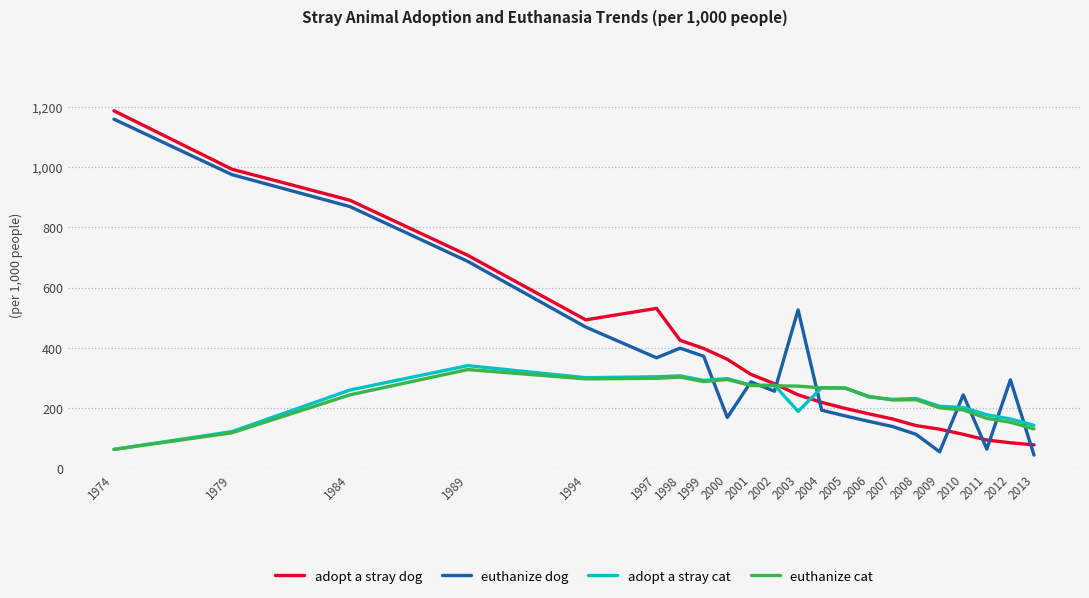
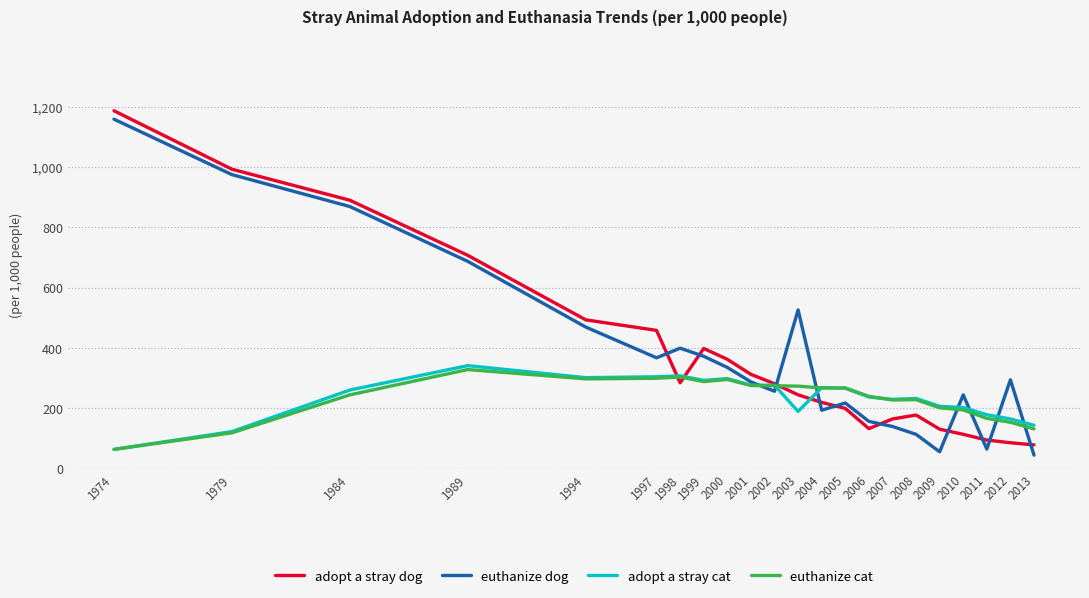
adopt a stray dog, 1997: 530 -> 460
adopt a stray dog, 1998: 430 -> 280
euthanize dog, 2000: 170 -> 340
euthanize dog, 2005: 170 -> 220
adopt a stray dog, 2006: 180 -> 130
adopt a stray dog, 2008: 140 -> 180
